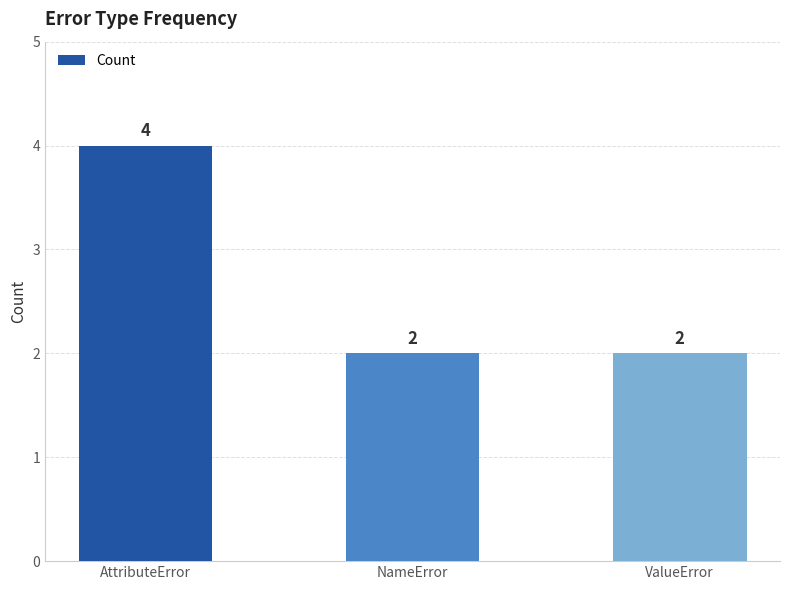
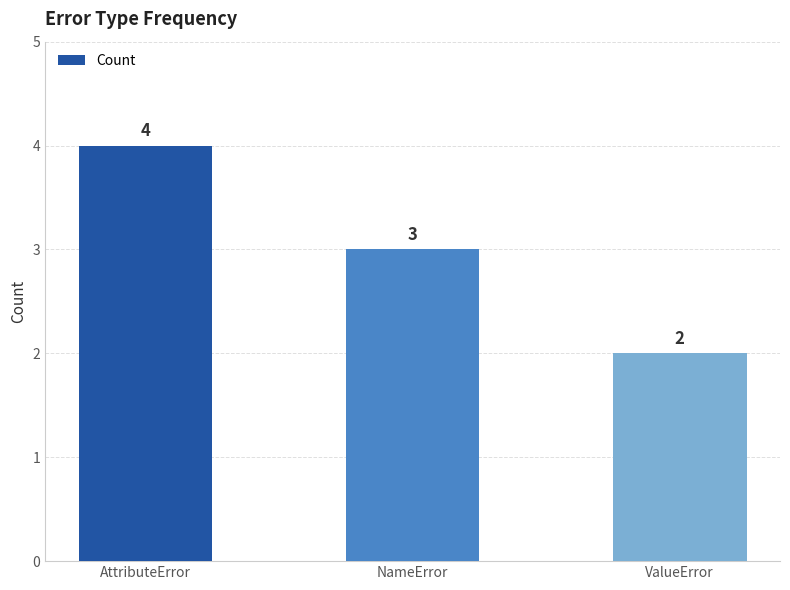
NameError: 2 -> 3
